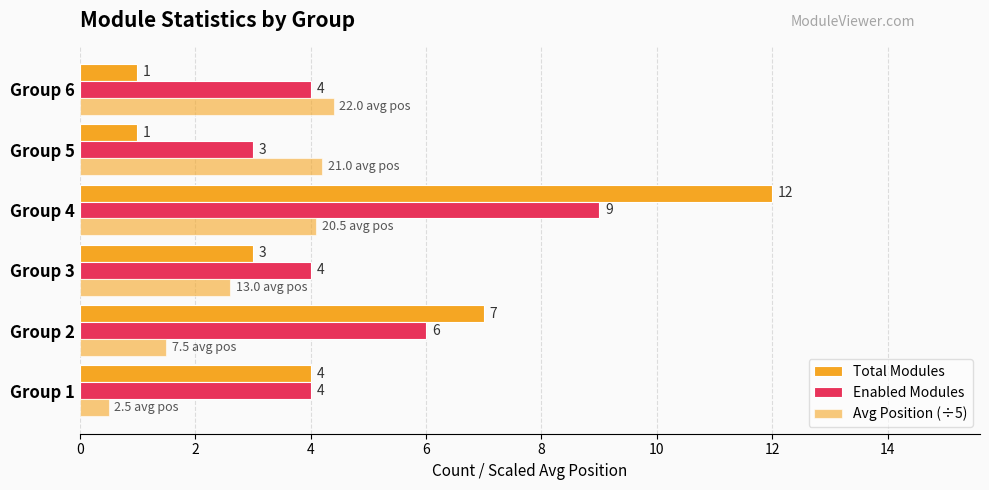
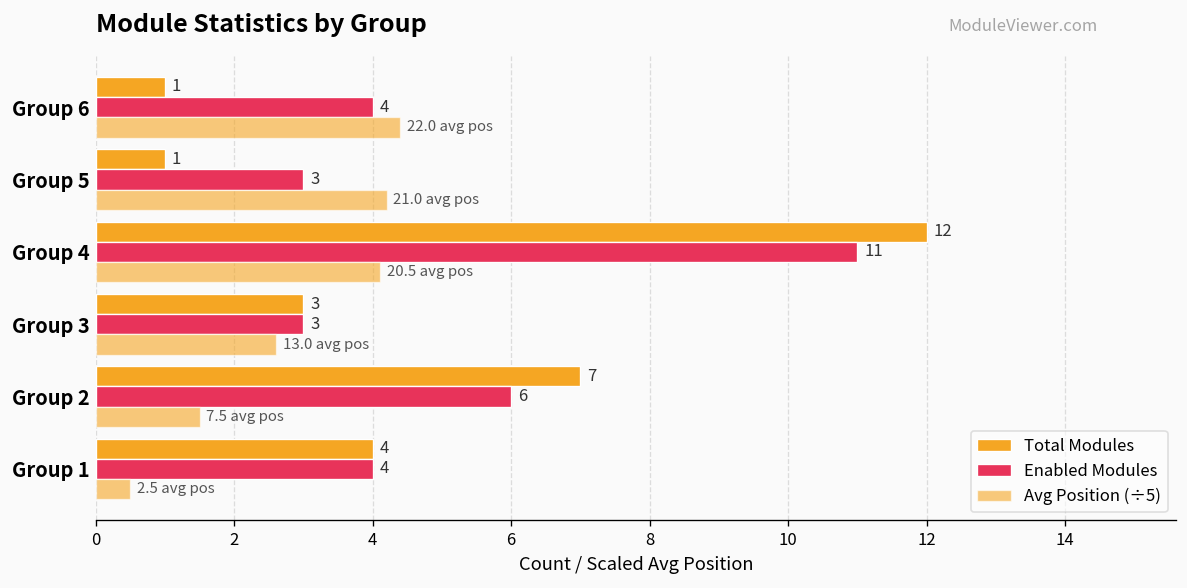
Enabled Modules, Group 4: 9 -> 11
Enabled Modules, Group 3: 4 -> 3
